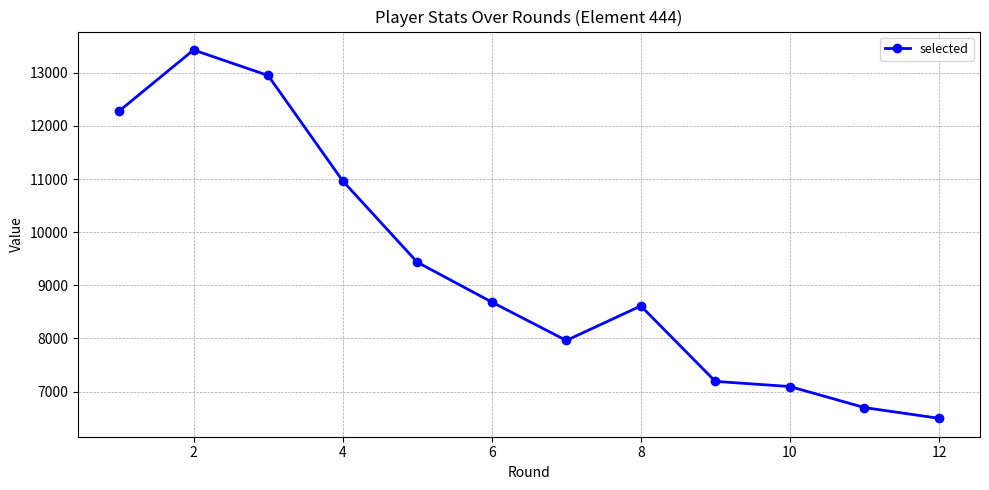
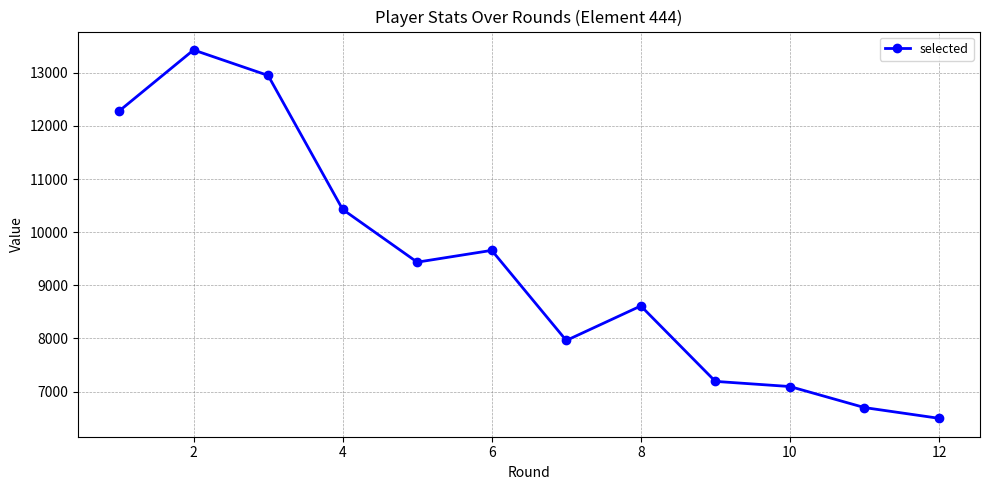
4: 11000 -> 10400
6: 8700 -> 9700
